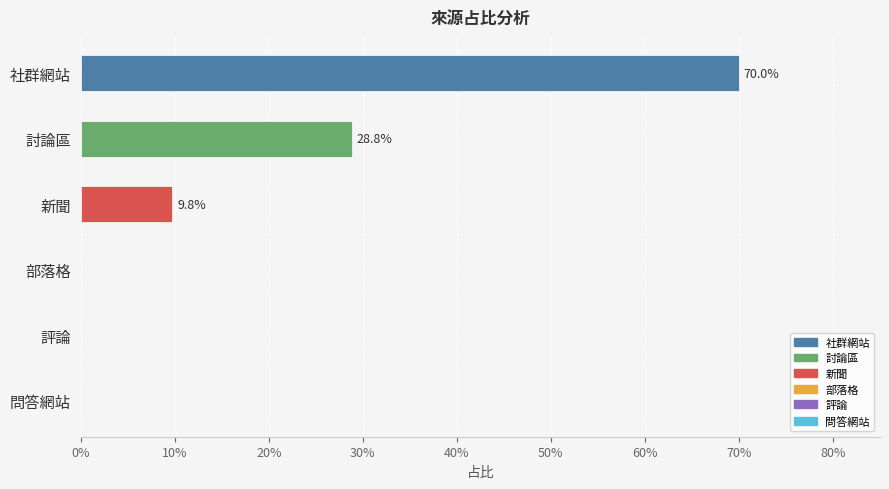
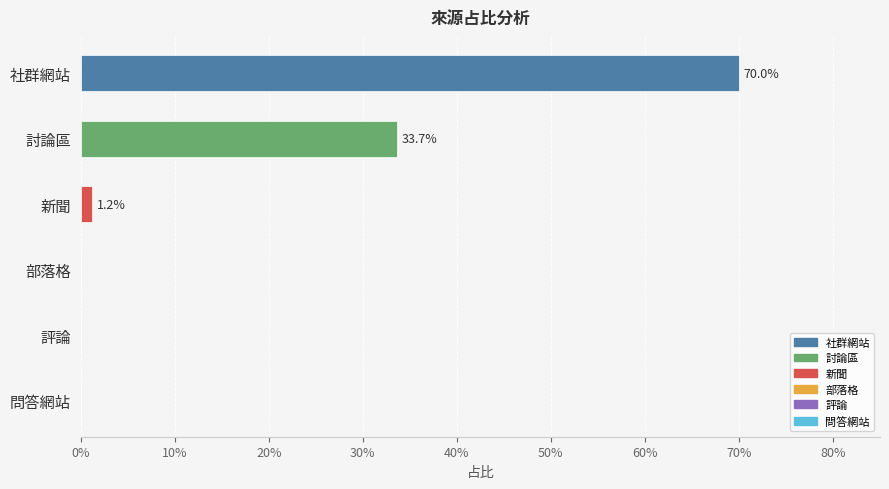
討論區: 28.8% -> 33.7%
新聞: 9.8% -> 1.2%
